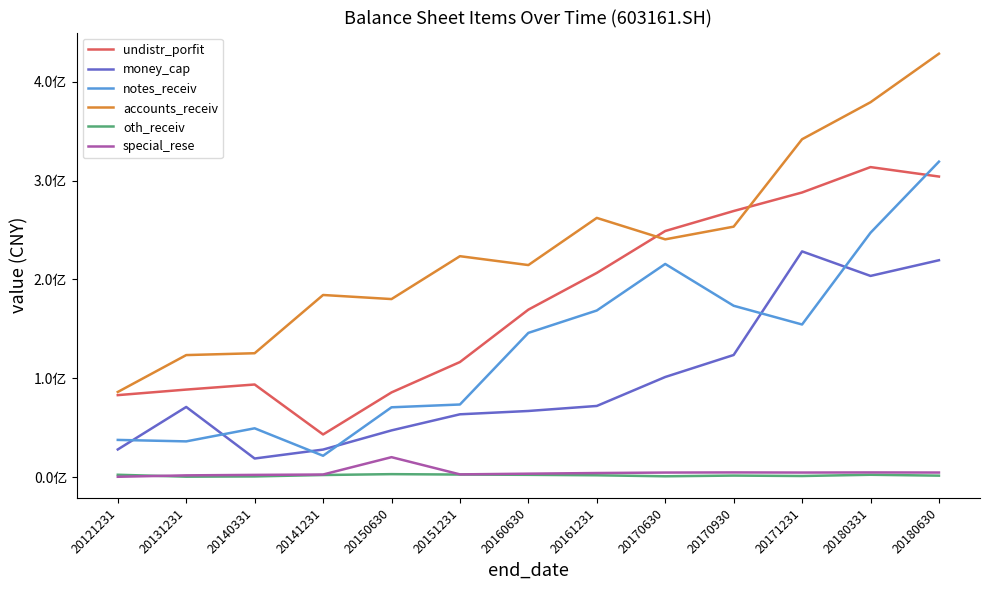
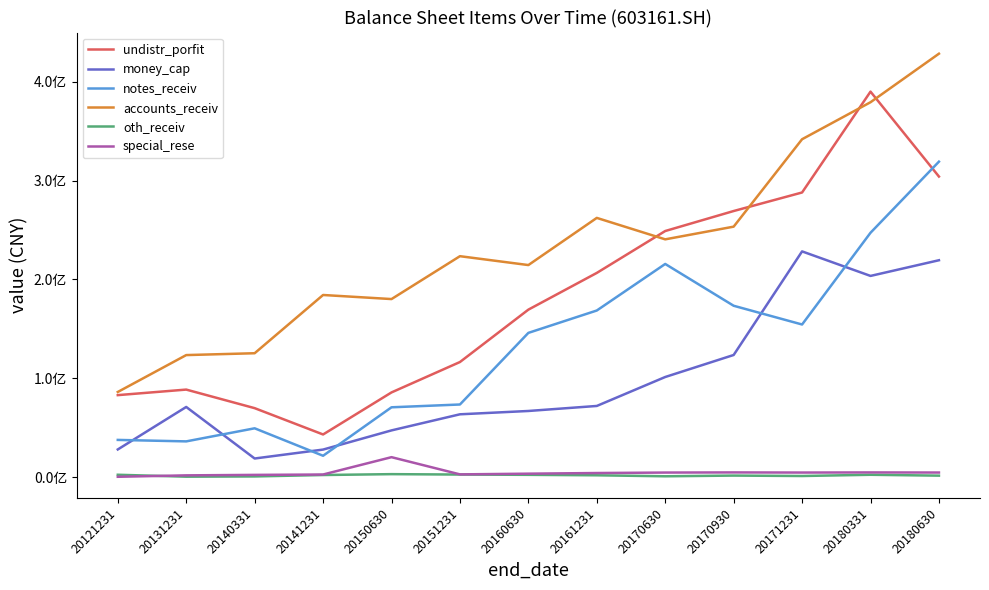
undistr_porfit, 20140331: 0.9亿 -> 0.7亿
undistr_porfit, 20180331: 3.1亿 -> 3.9亿
